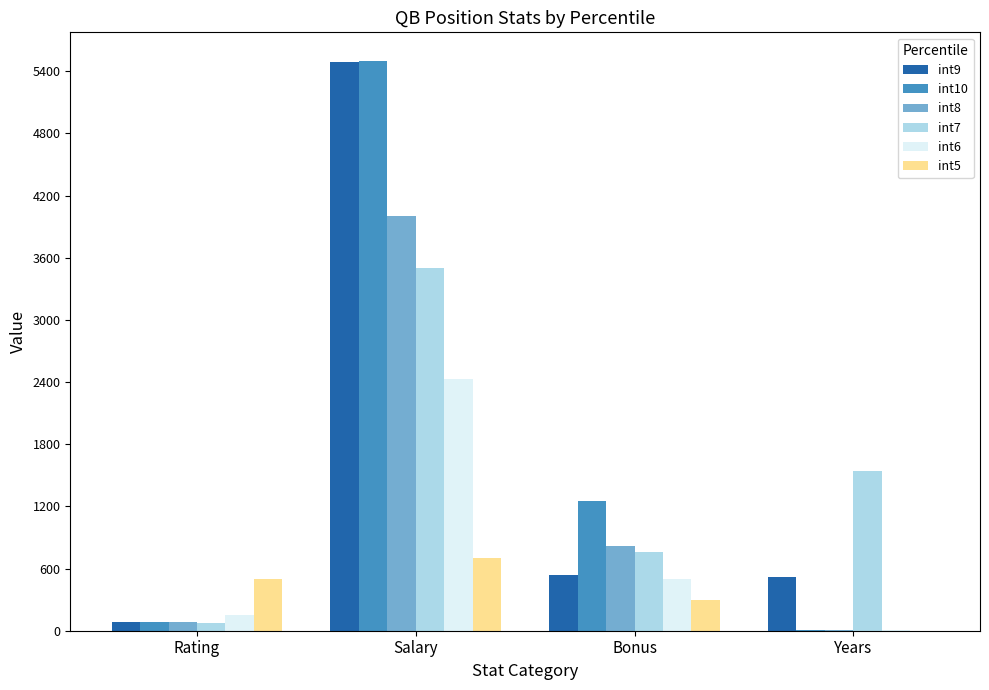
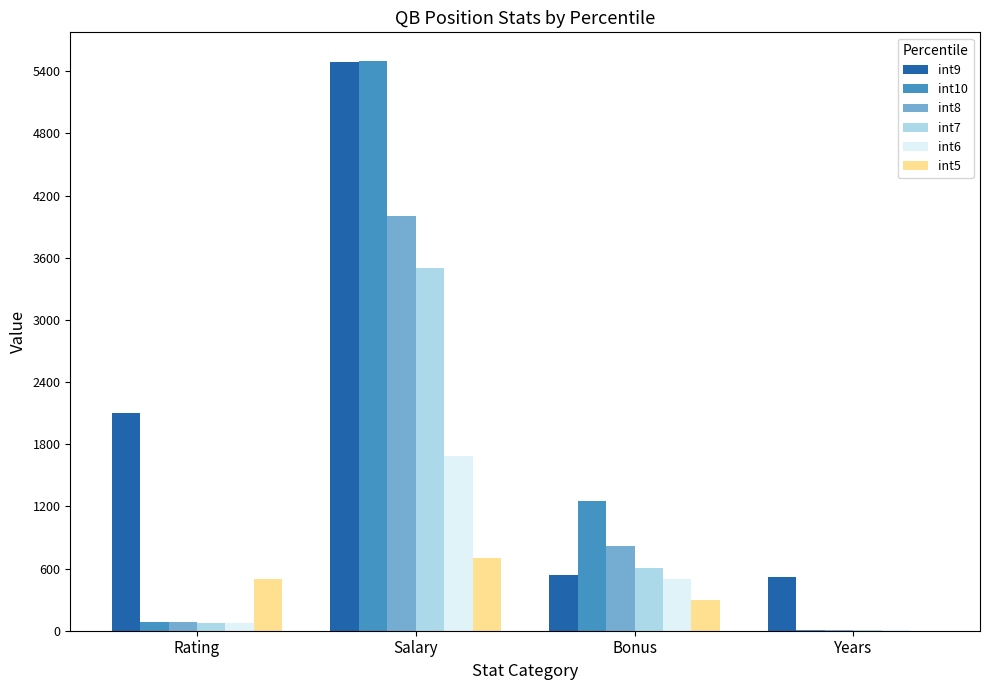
int9, Rating: 80 -> 2100
int6, Rating: 160 -> 70
int6, Salary: 2430 -> 1680
int7, Bonus: 760 -> 610
int7, Years: 1540 -> 0
